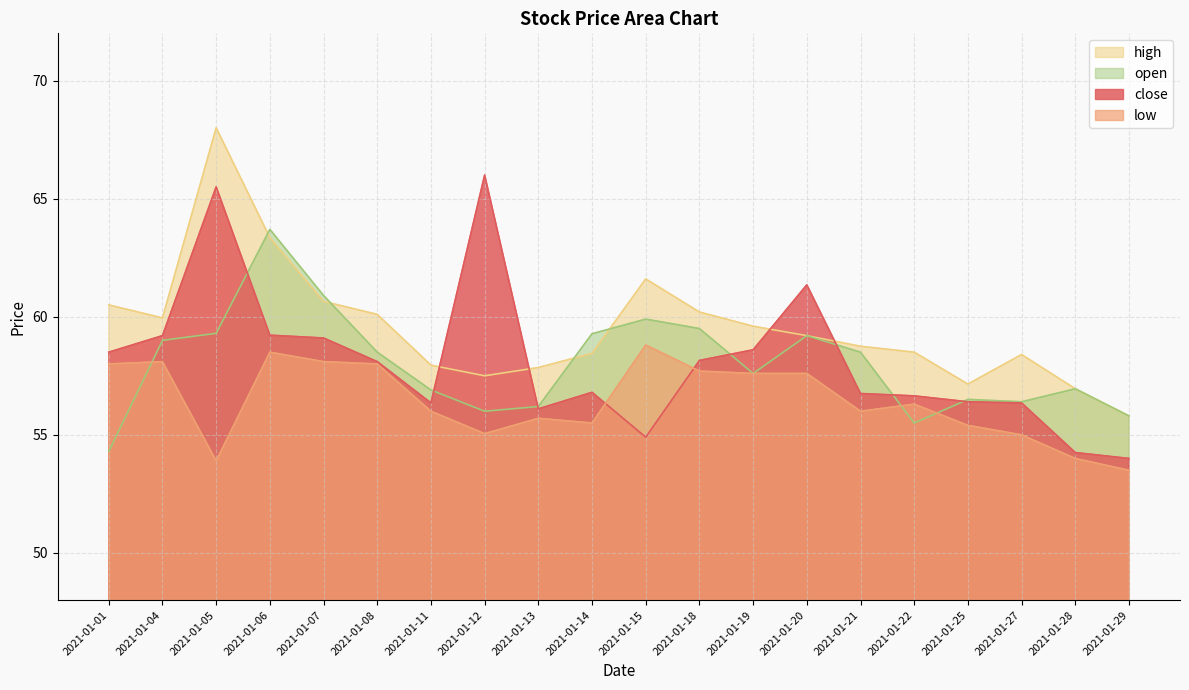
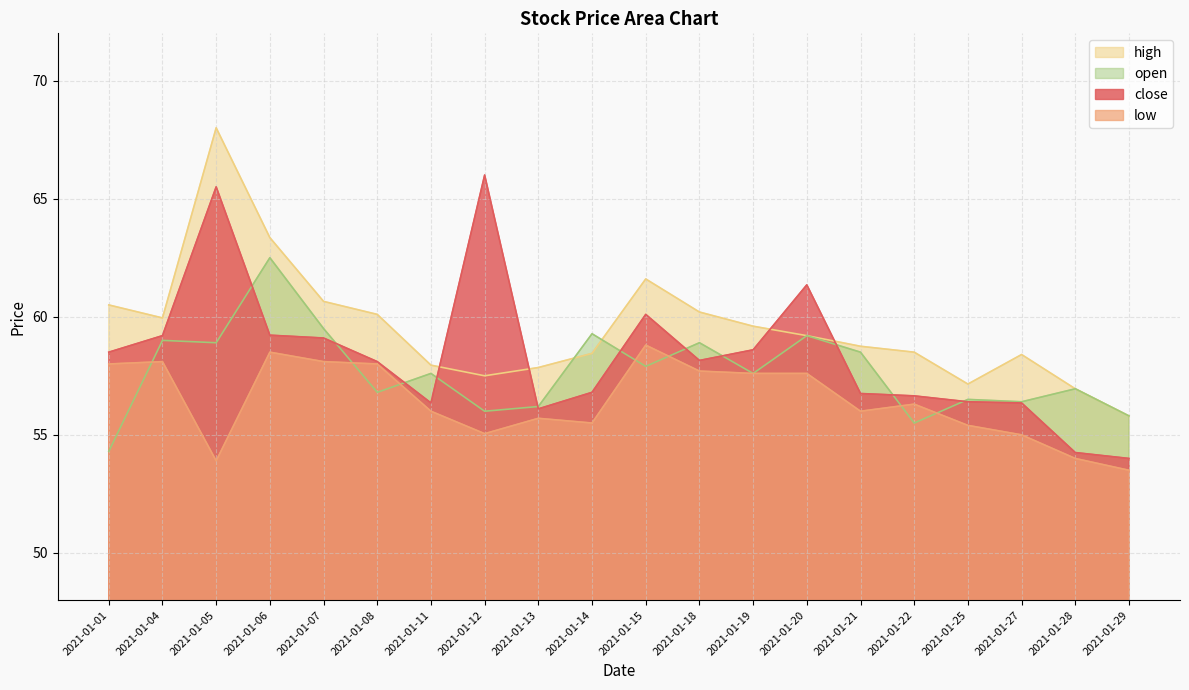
open, 2021-01-05: 59.3 -> 58.9
open, 2021-01-06: 63.7 -> 62.5
open, 2021-01-07: 60.9 -> 59.5
open, 2021-01-08: 58.5 -> 56.8
open, 2021-01-11: 56.9 -> 57.6
open, 2021-01-15: 59.9 -> 57.9
close, 2021-01-15: 54.9 -> 60.1
open, 2021-01-18: 59.5 -> 58.9
